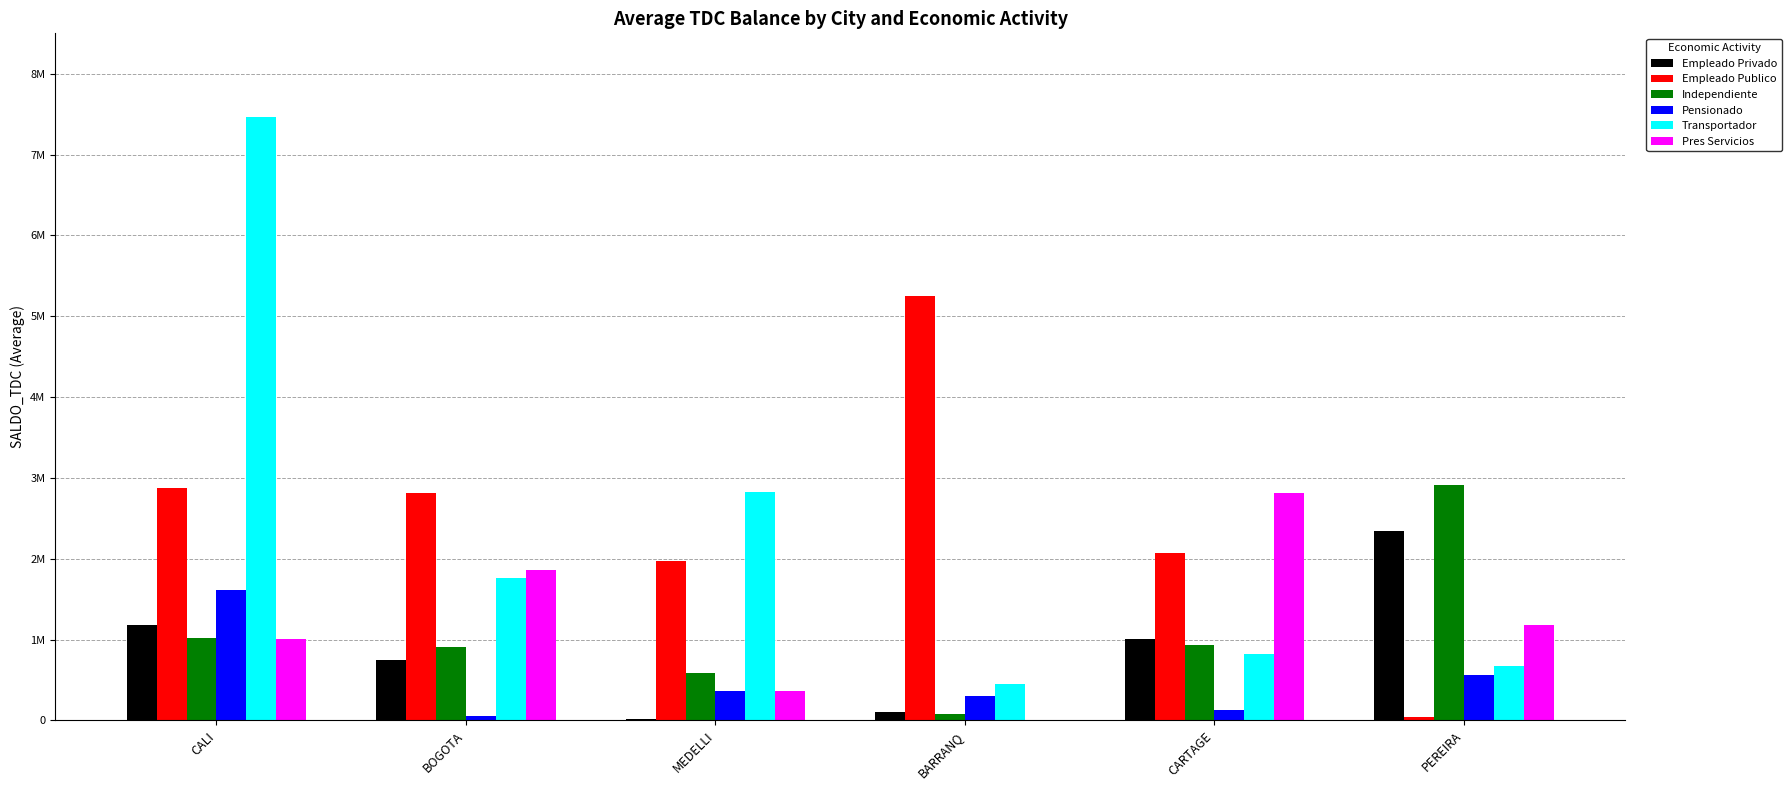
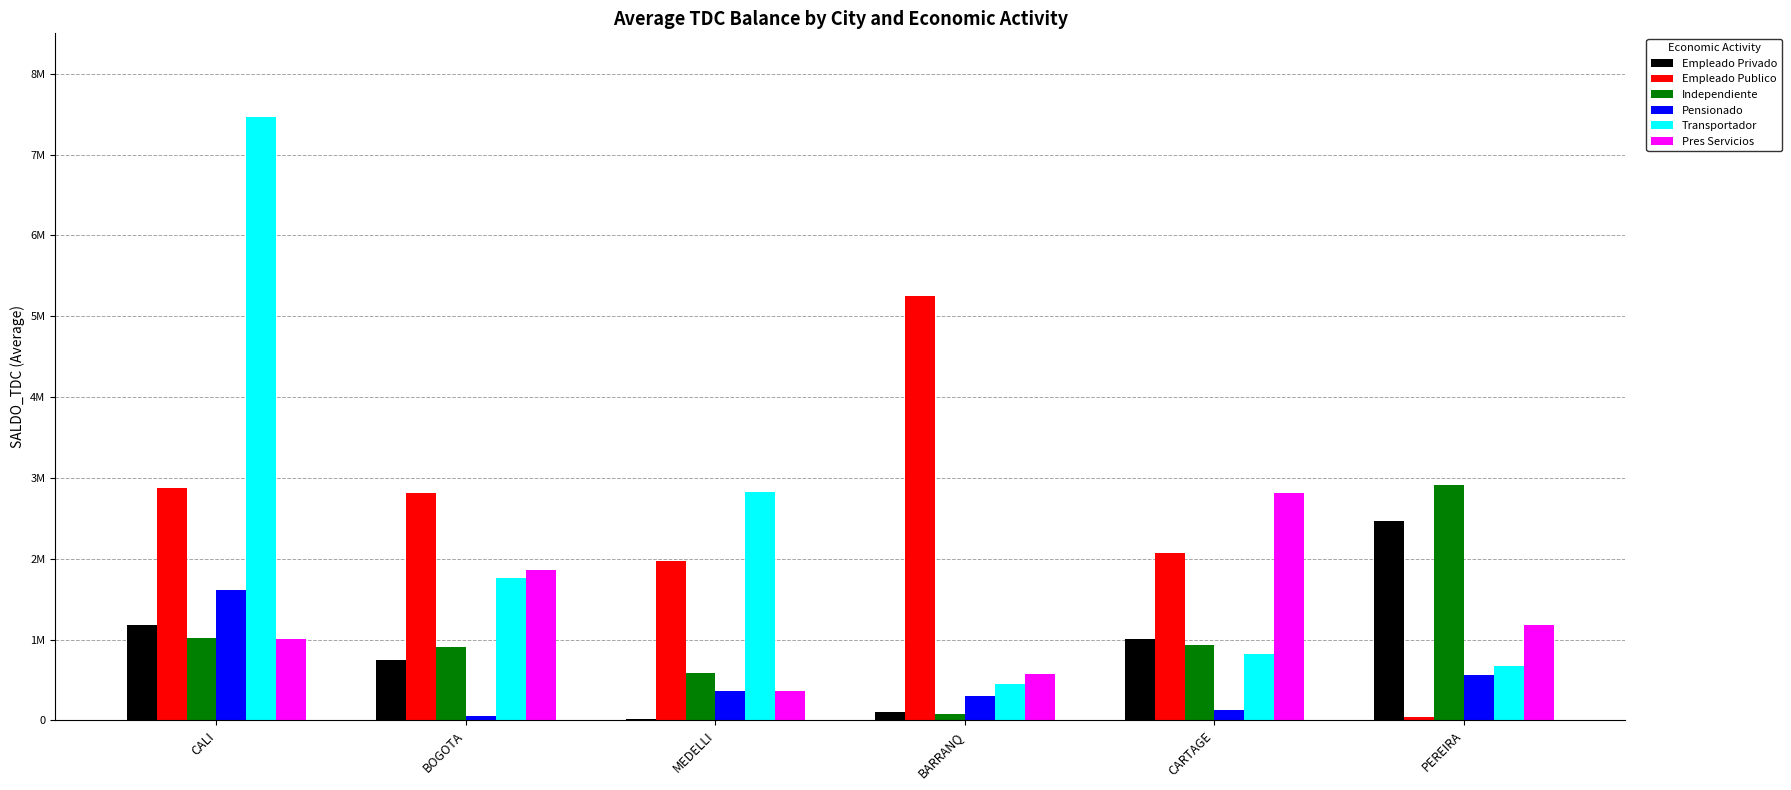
Pres Servicios, BARRANQ: 0 -> 600000
Empleado Privado, PEREIRA: 2300000 -> 2500000
